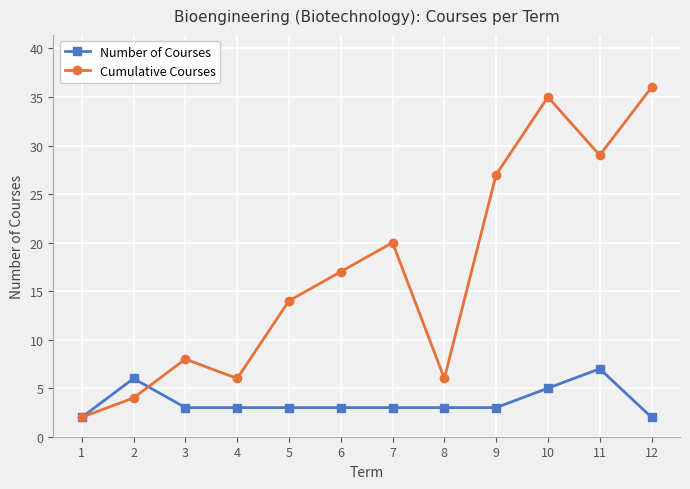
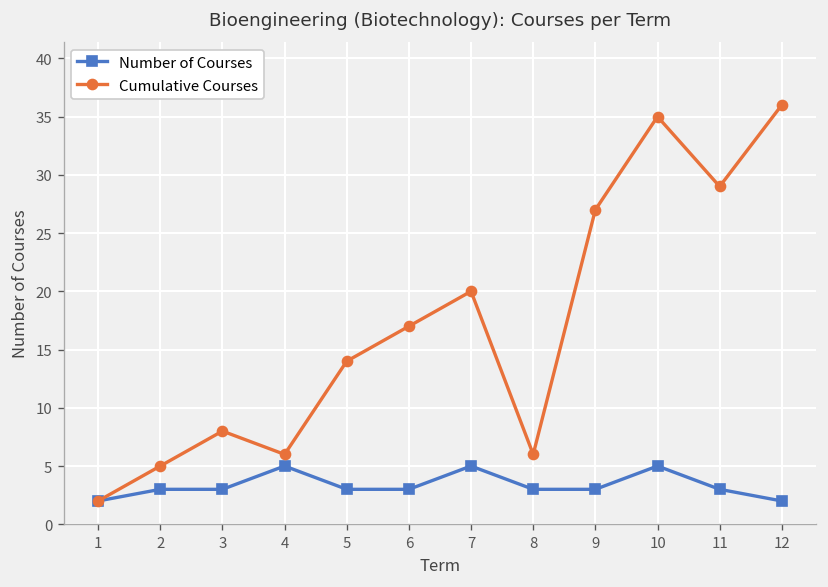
Number of Courses, 2: 6 -> 3
Cumulative Courses, 2: 4 -> 5
Number of Courses, 4: 3 -> 5
Number of Courses, 7: 3 -> 5
Number of Courses, 11: 7 -> 3
